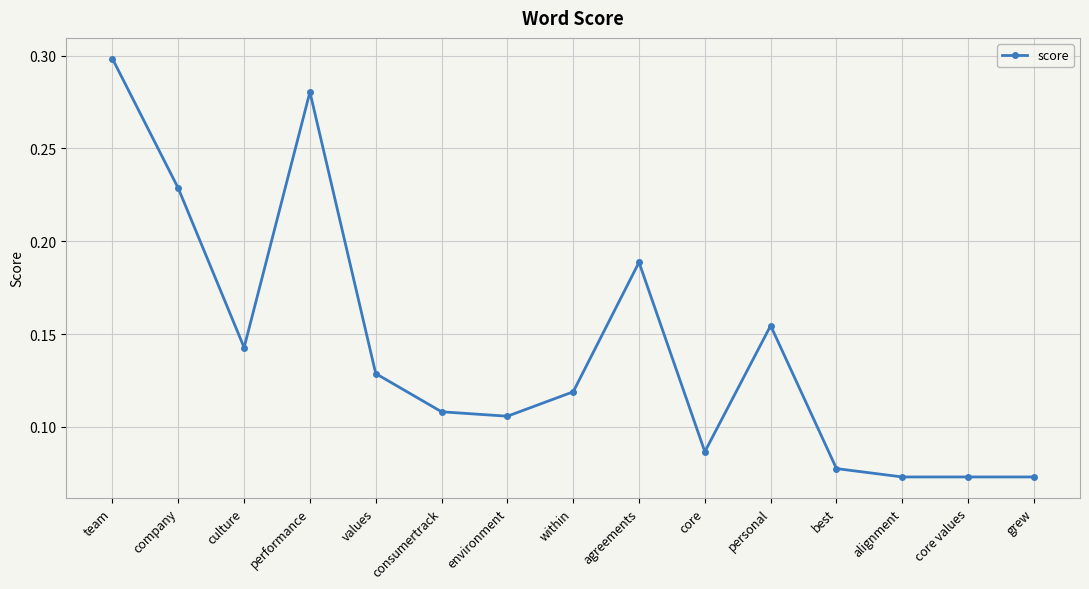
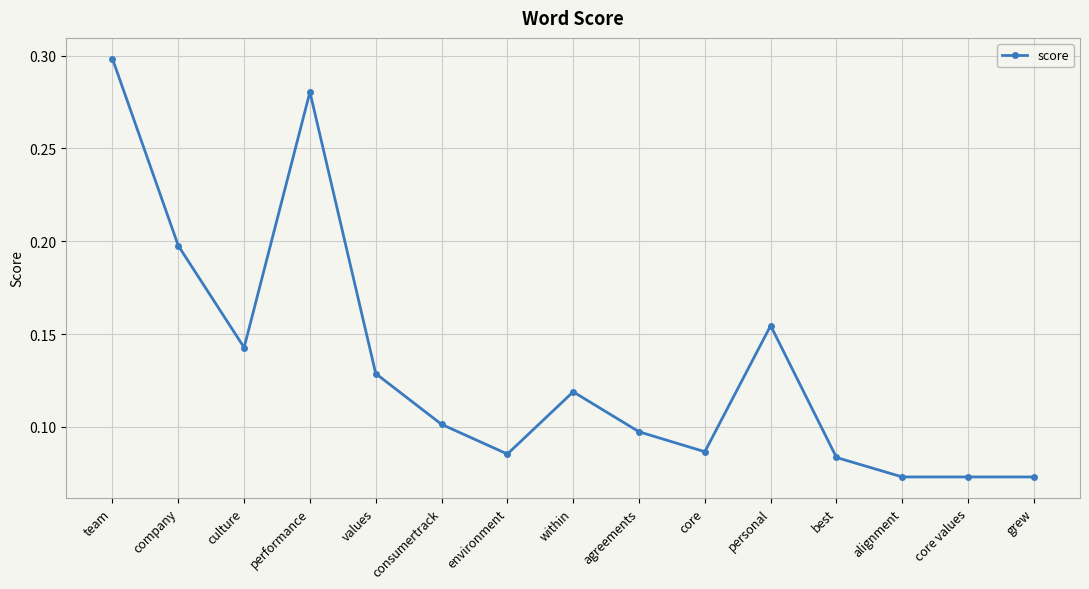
company: 0.229 -> 0.198
consumertrack: 0.108 -> 0.101
environment: 0.106 -> 0.085
agreements: 0.189 -> 0.097
best: 0.077 -> 0.083
